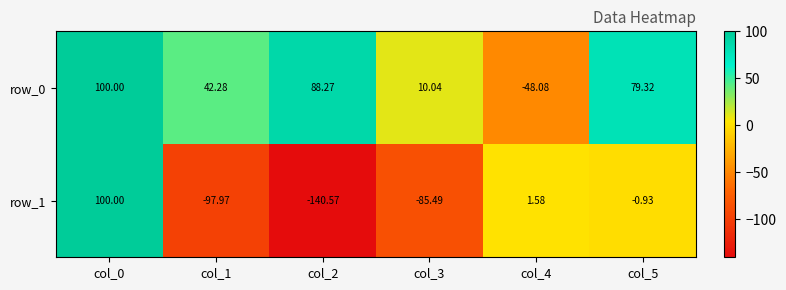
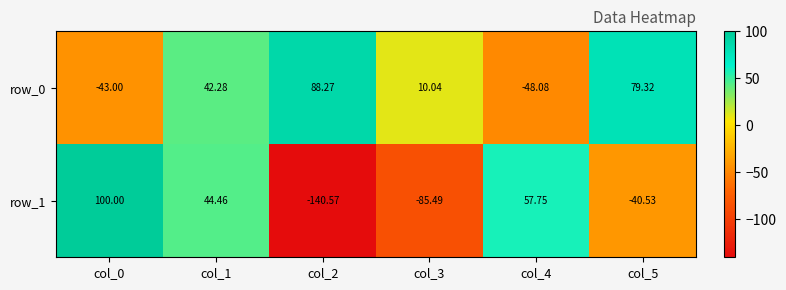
row_0, col_0: 100.00 -> -43.00
row_1, col_1: -97.97 -> 44.46
row_1, col_4: 1.58 -> 57.75
row_1, col_5: -0.93 -> -40.53
